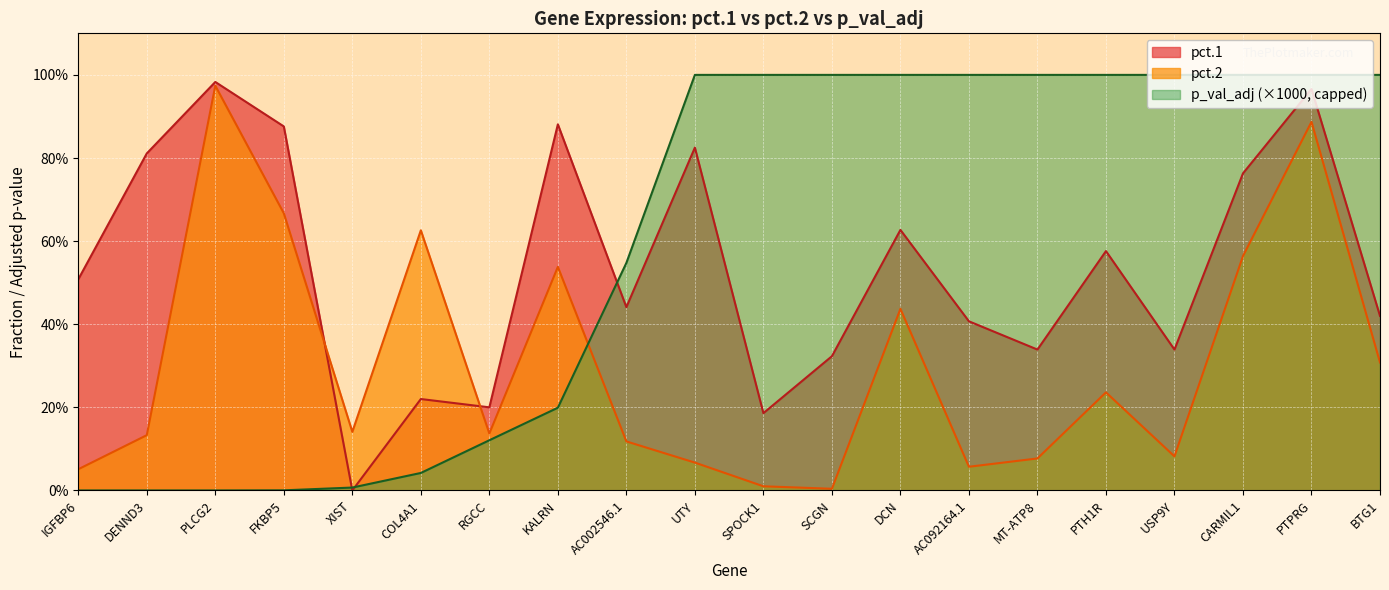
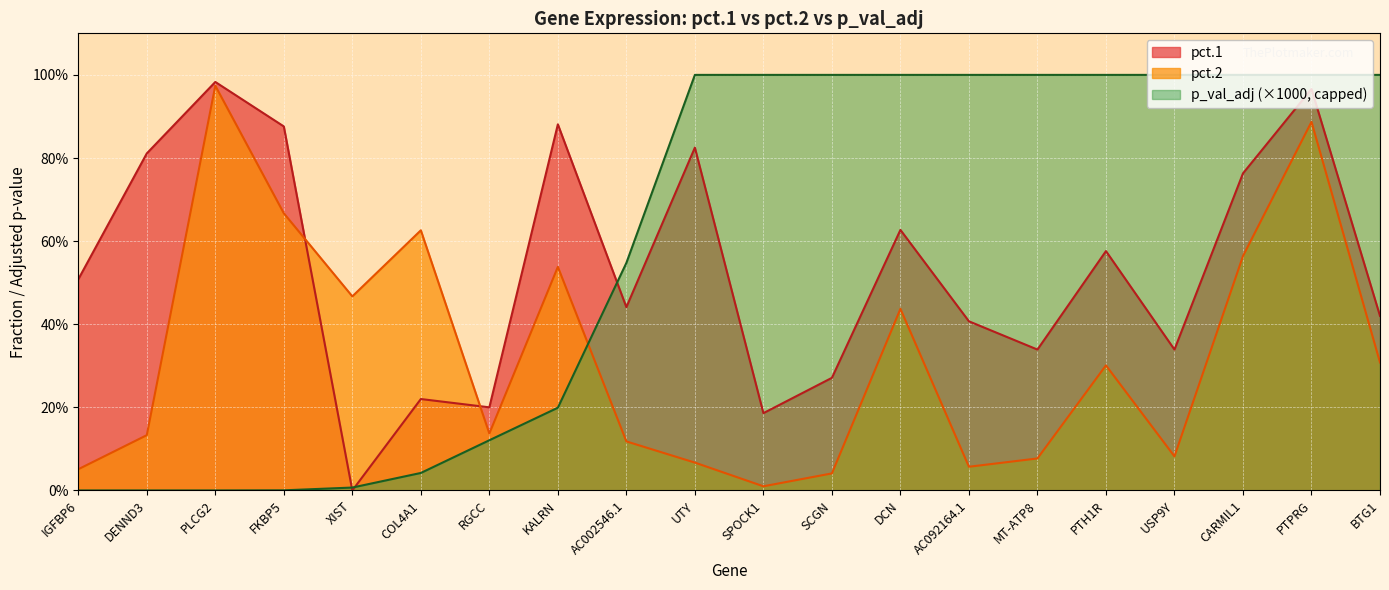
pct.2, XIST: 14% -> 47%
pct.1, SCGN: 32% -> 27%
pct.2, SCGN: 0% -> 4%
pct.2, PTH1R: 24% -> 30%
